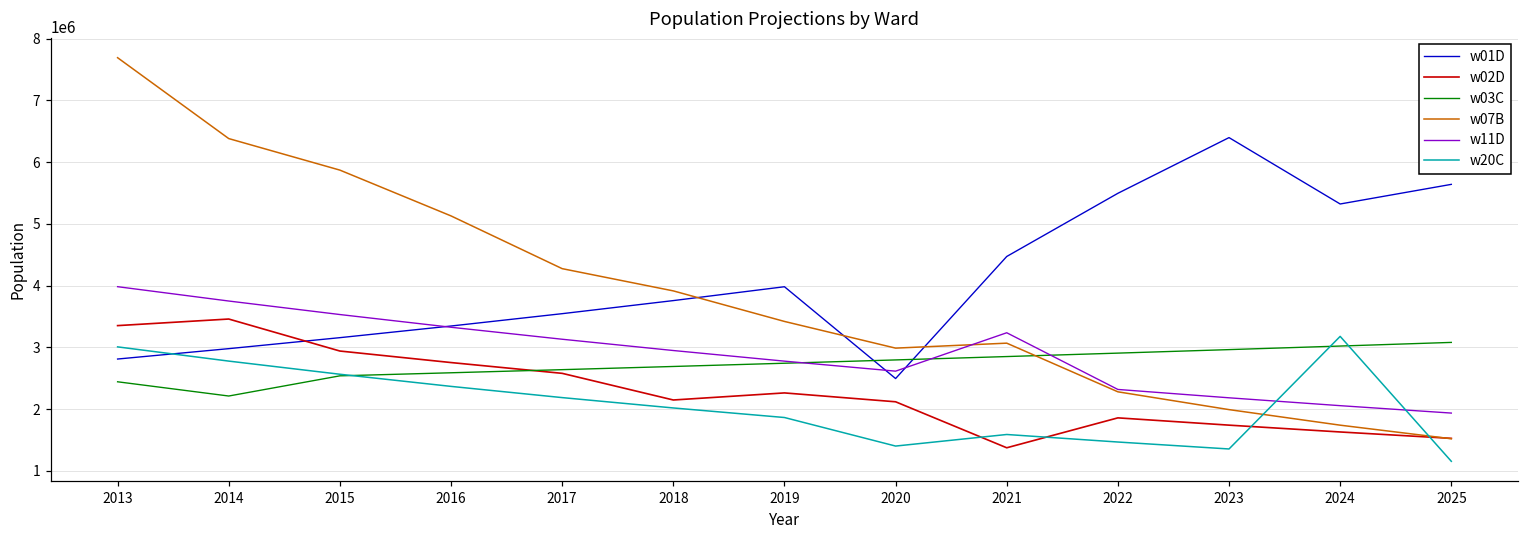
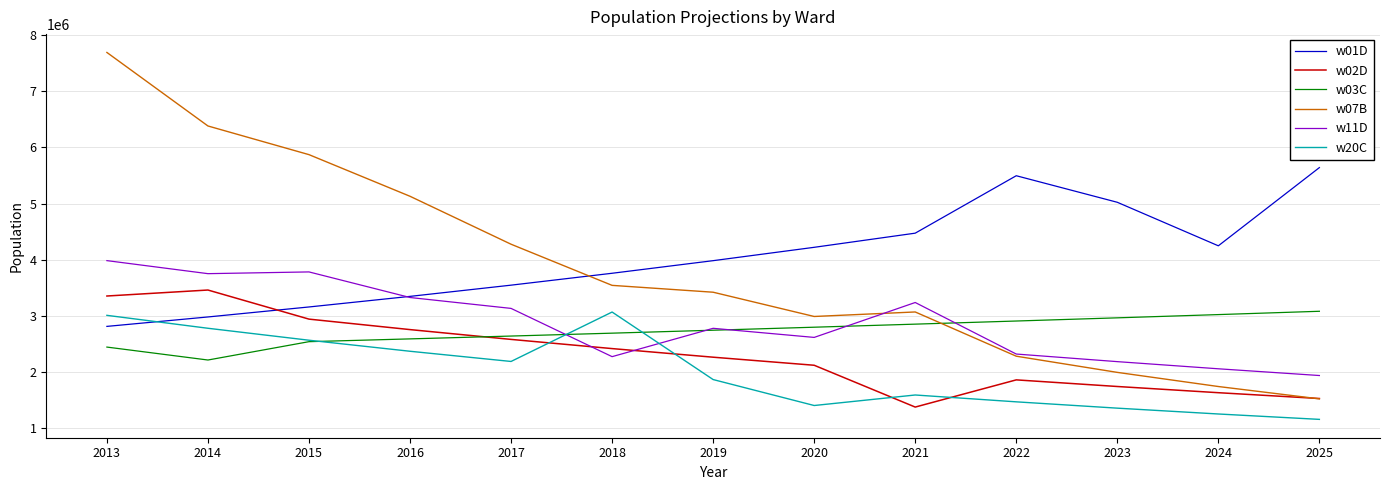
w11D, 2015: 3500000 -> 3800000
w02D, 2018: 2100000 -> 2400000
w07B, 2018: 3900000 -> 3500000
w11D, 2018: 2900000 -> 2300000
w20C, 2018: 2000000 -> 3100000
w01D, 2020: 2500000 -> 4200000
w01D, 2023: 6400000 -> 5000000
w01D, 2024: 5300000 -> 4200000
w20C, 2024: 3200000 -> 1300000
